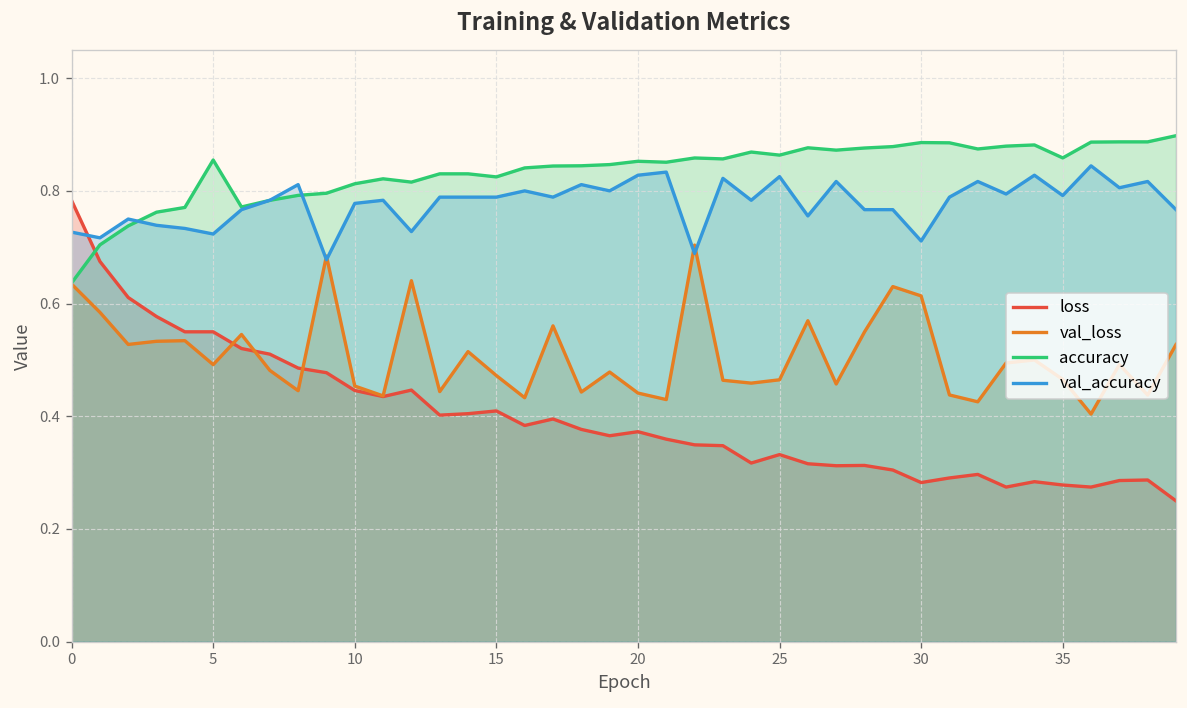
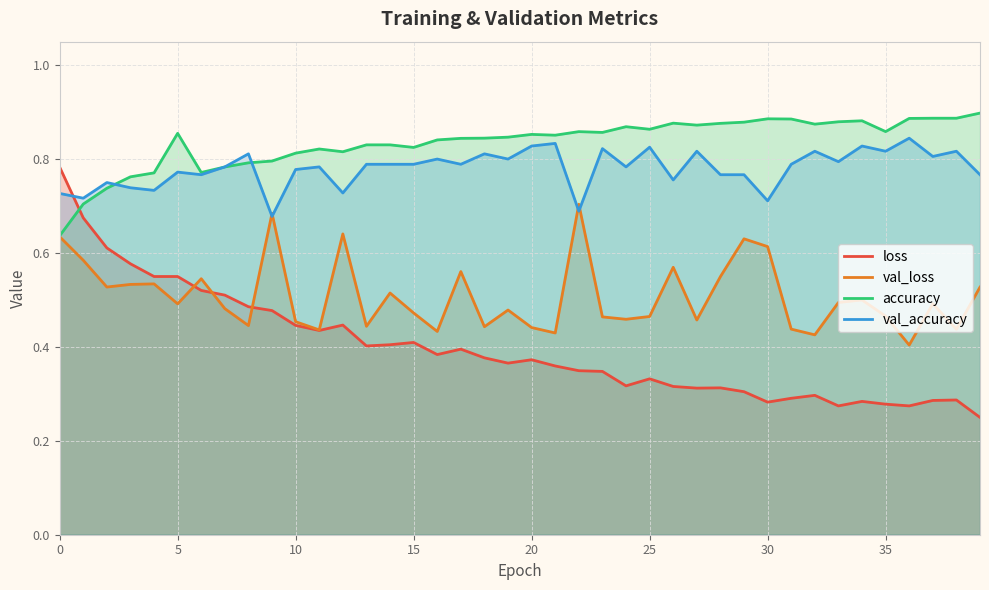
val_accuracy, 5: 0.72 -> 0.77
val_accuracy, 35: 0.79 -> 0.82
